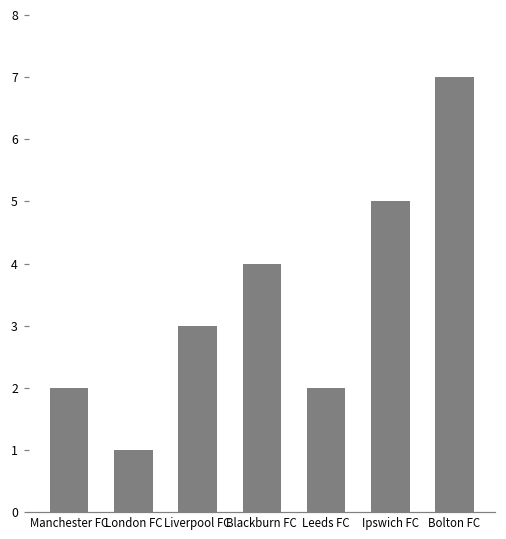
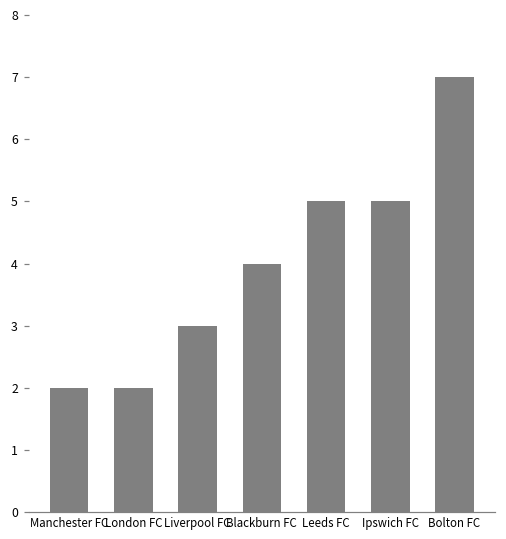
London FC: 1 -> 2
Leeds FC: 2 -> 5
